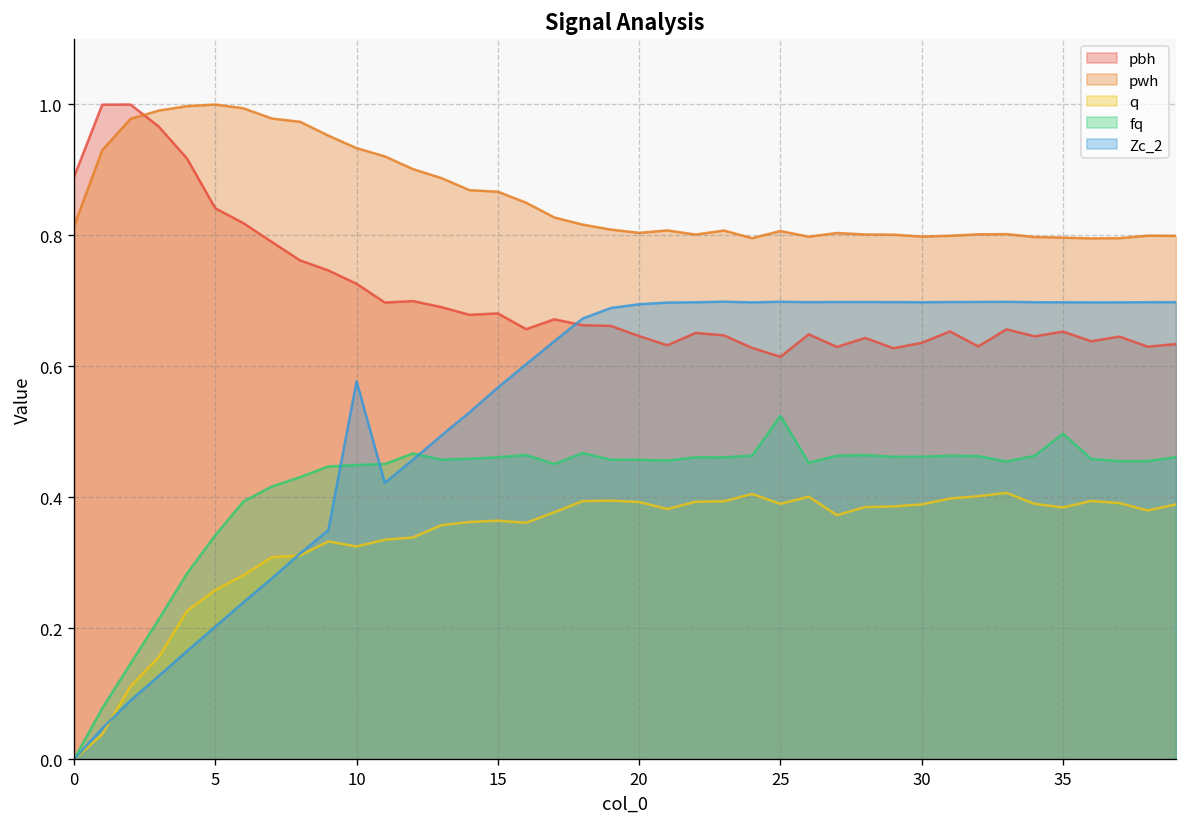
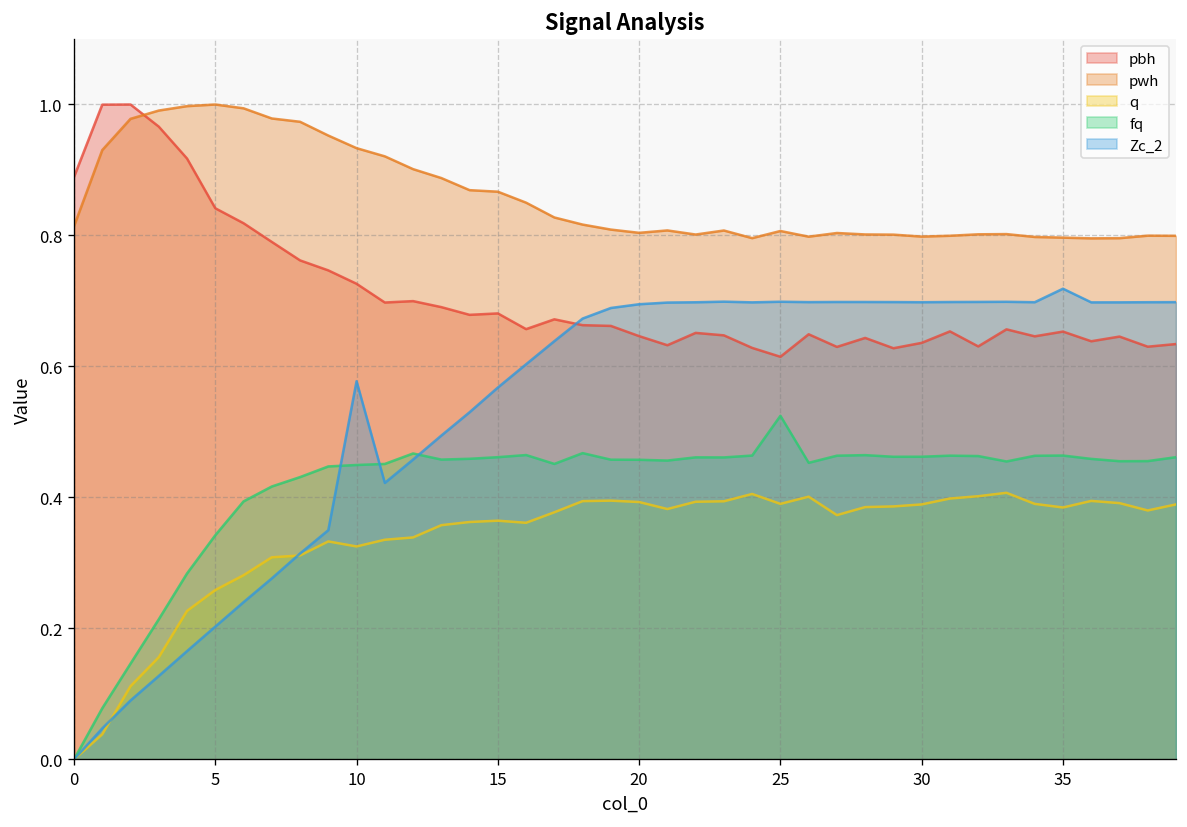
fq, 35: 0.50 -> 0.46
Zc_2, 35: 0.70 -> 0.72
